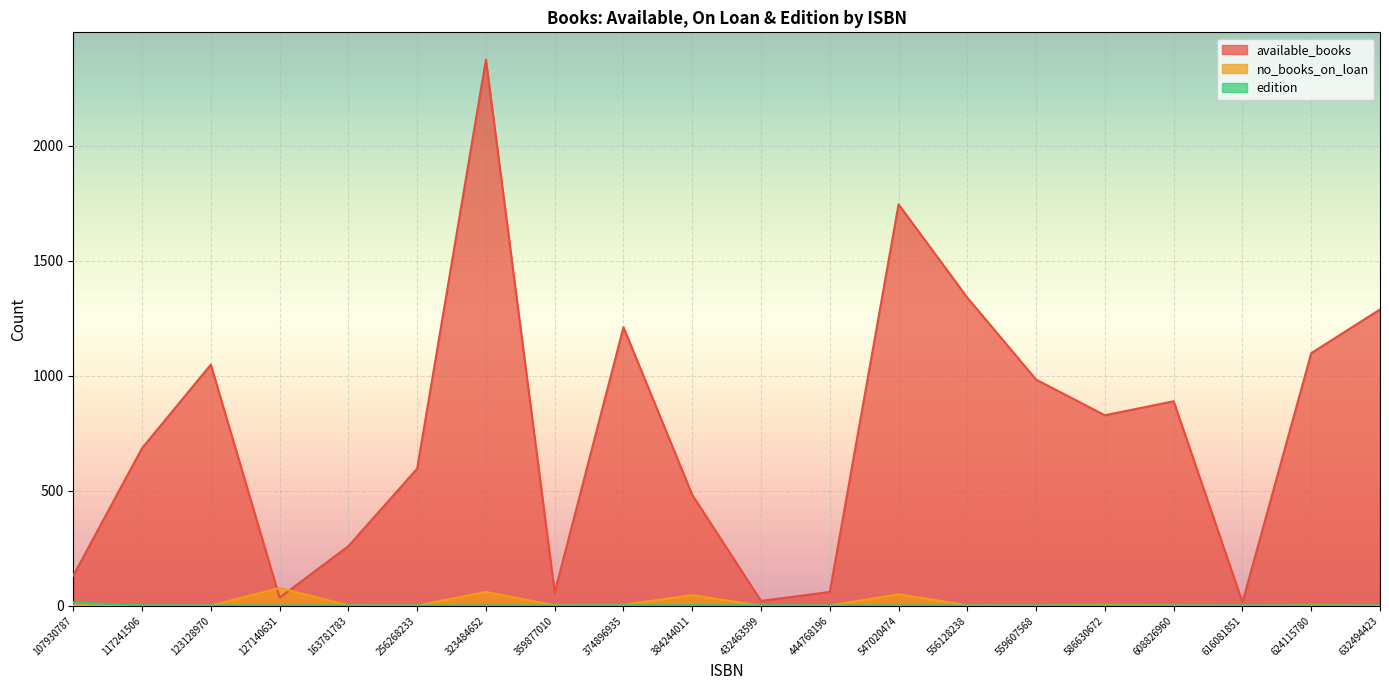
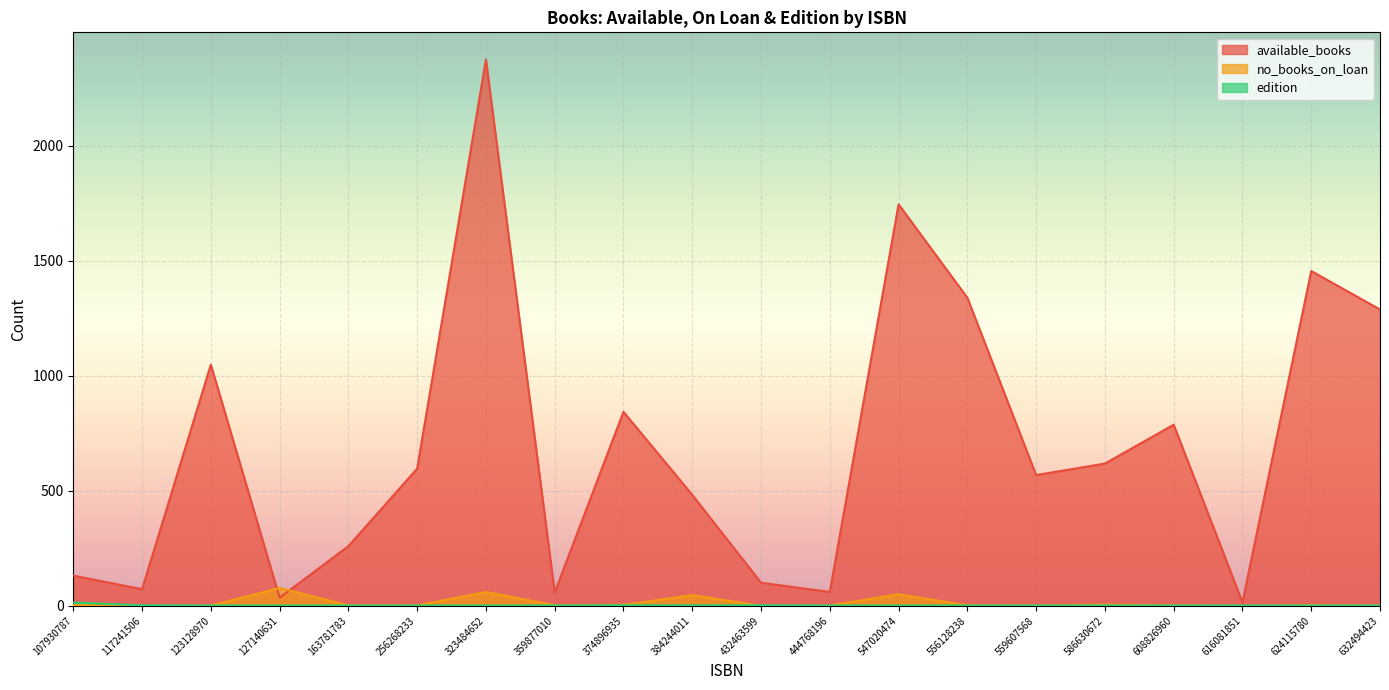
available_books, 117241506: 690 -> 70
available_books, 374896935: 1210 -> 840
available_books, 432463599: 20 -> 100
available_books, 559607568: 980 -> 570
available_books, 586630672: 830 -> 620
available_books, 608826960: 890 -> 790
available_books, 624115780: 1100 -> 1460
